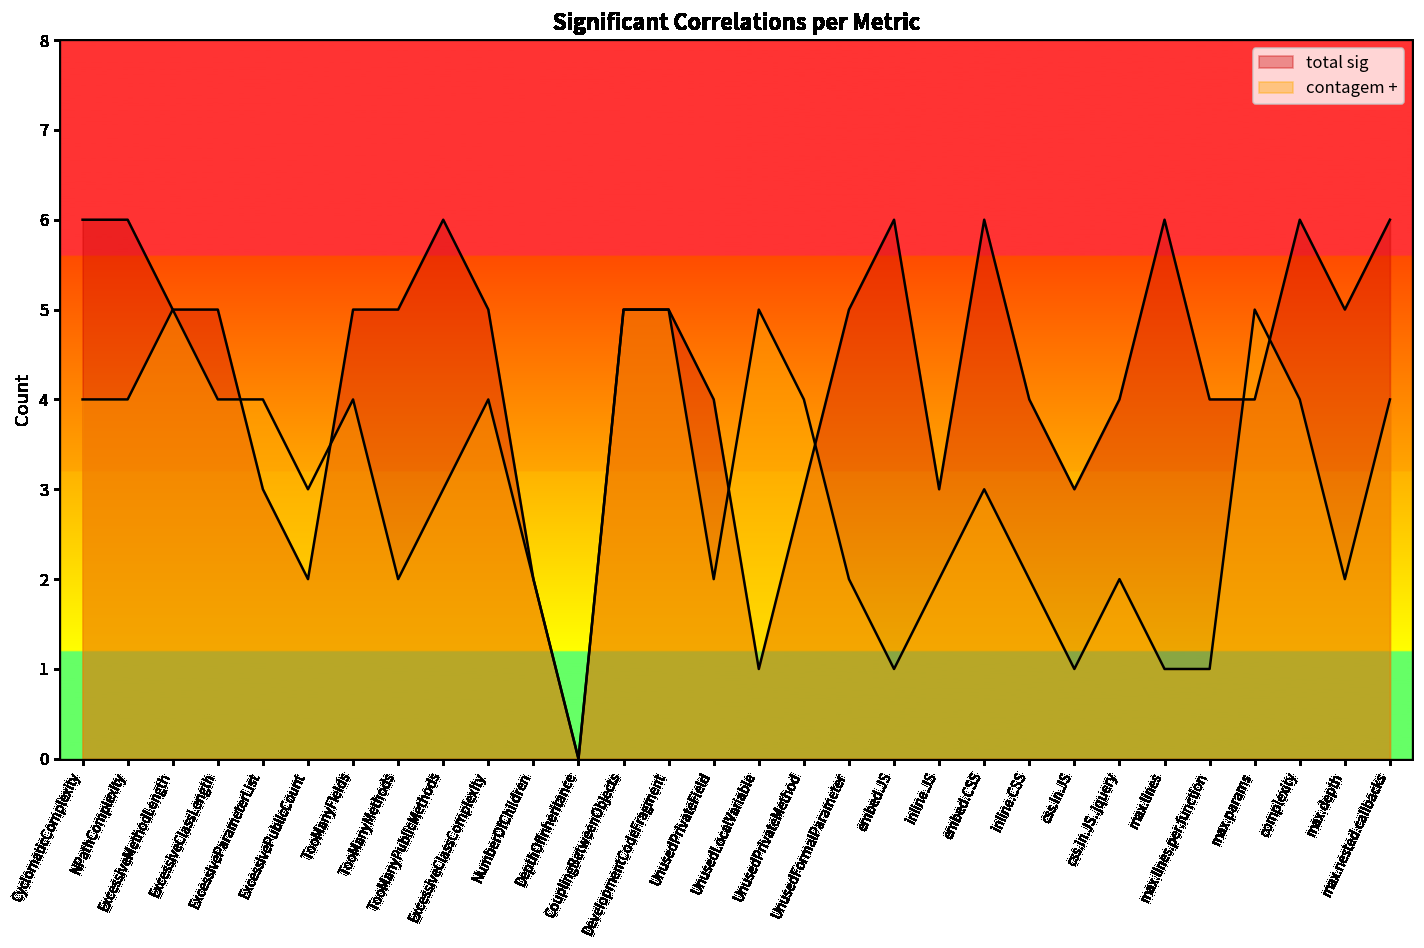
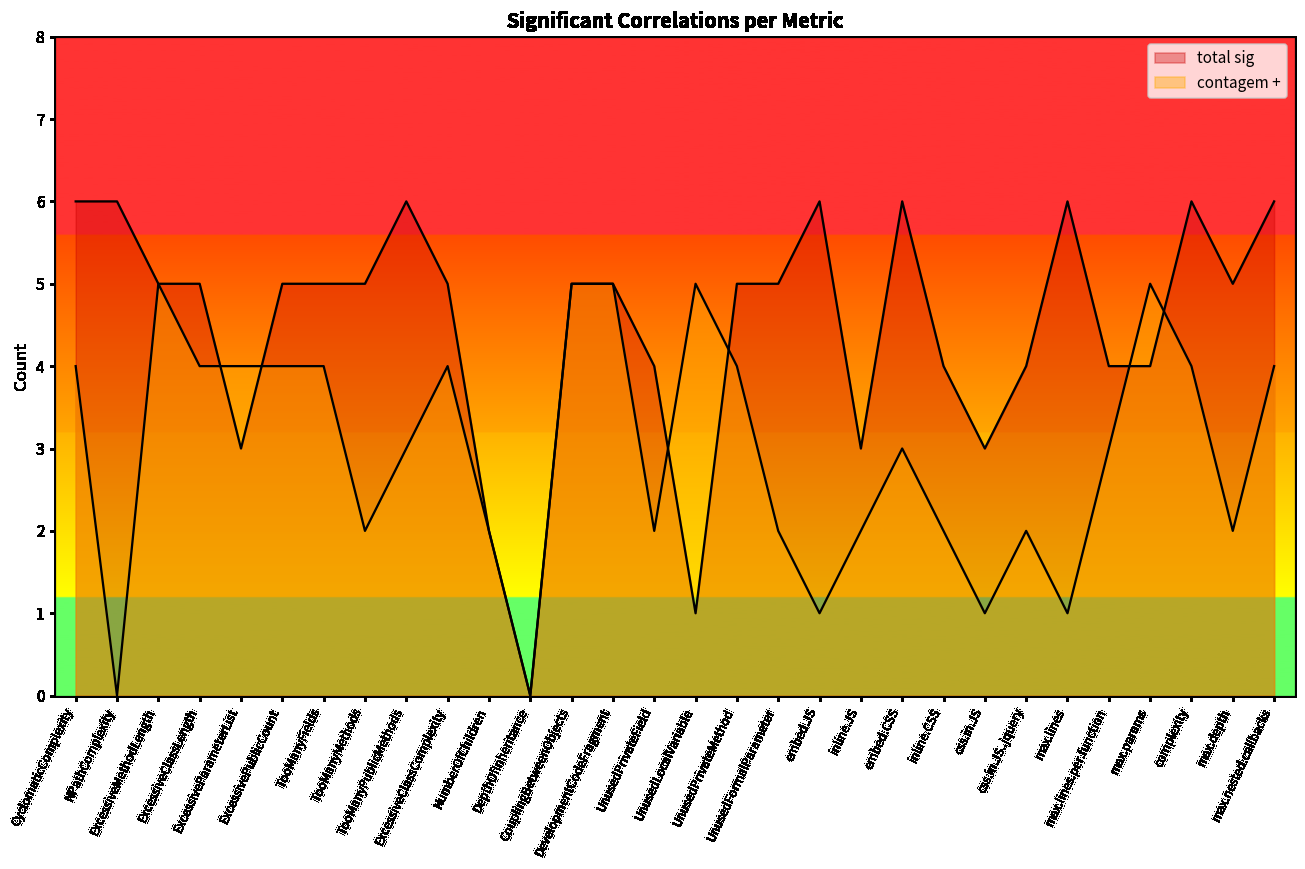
contagem +, NPathComplexity: 4 -> 0
total sig, ExcessivePublicCount: 2 -> 5
contagem +, ExcessivePublicCount: 3 -> 4
total sig, UnusedPrivateMethod: 3 -> 5
contagem +, max.lines.per.function: 1 -> 3
